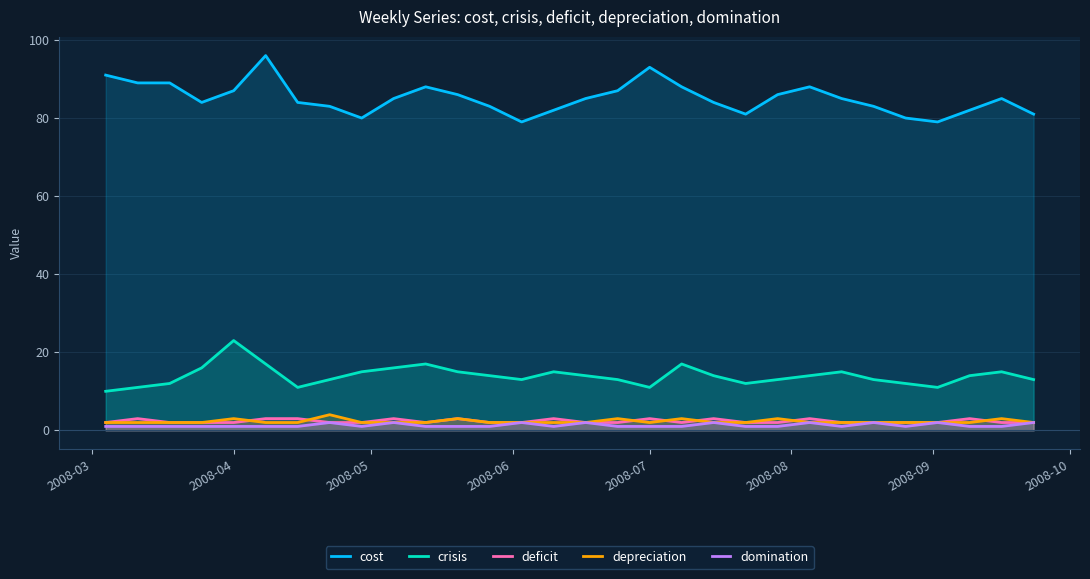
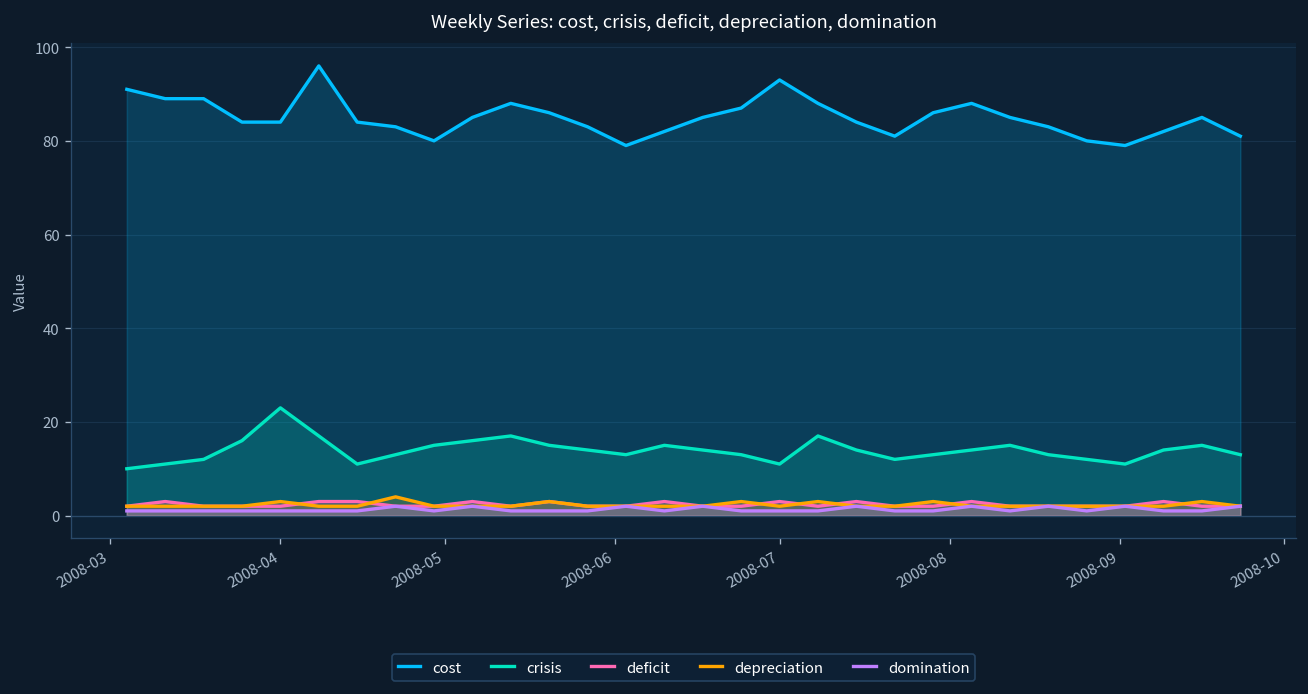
cost, 2008-04: 87 -> 84
